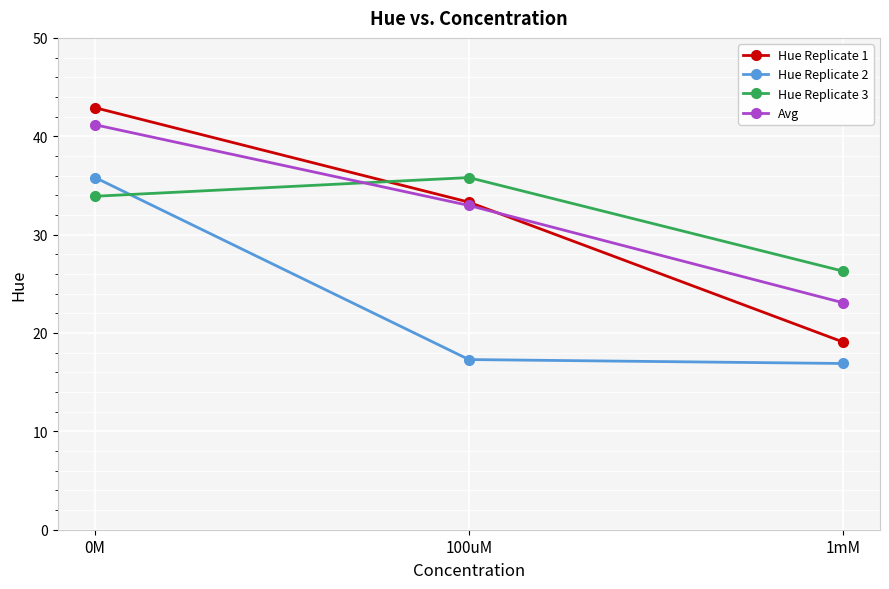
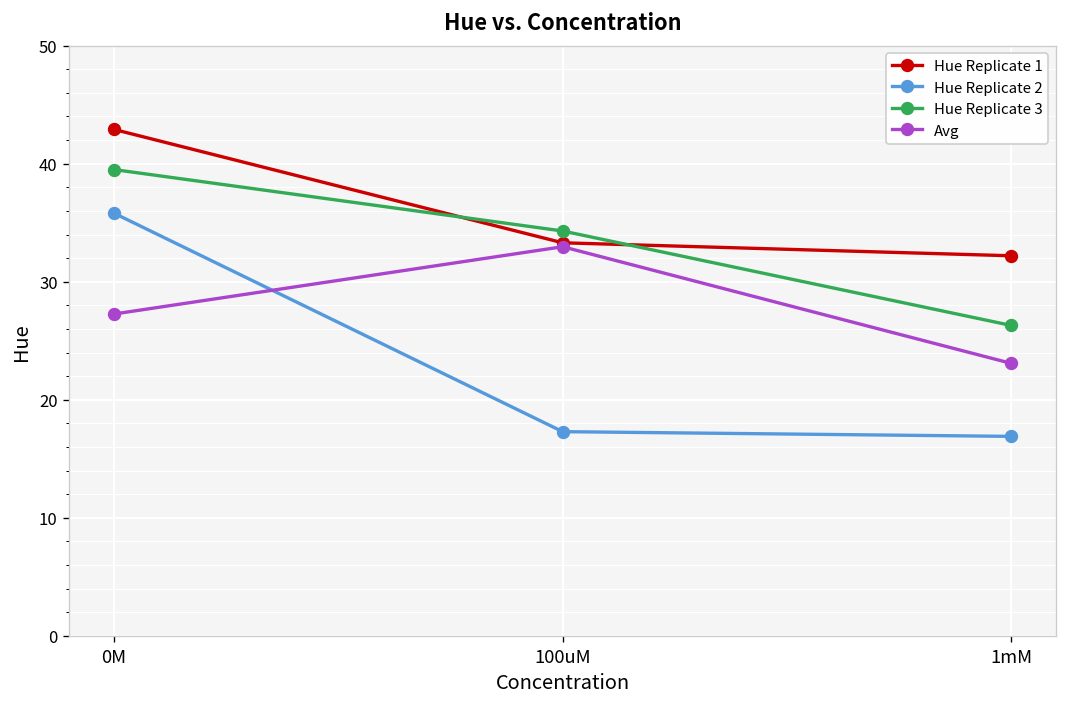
Hue Replicate 3, 0M: 34 -> 40
Avg, 0M: 41 -> 27
Hue Replicate 3, 100uM: 36 -> 34
Hue Replicate 1, 1mM: 19 -> 32
